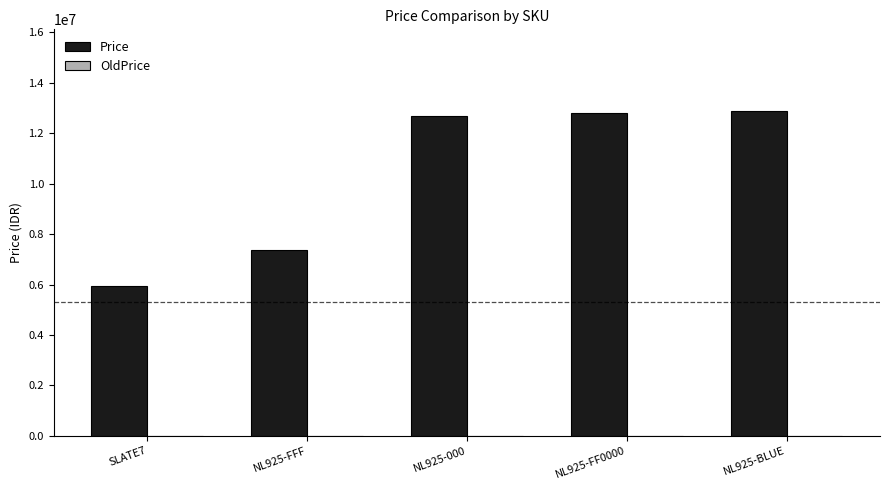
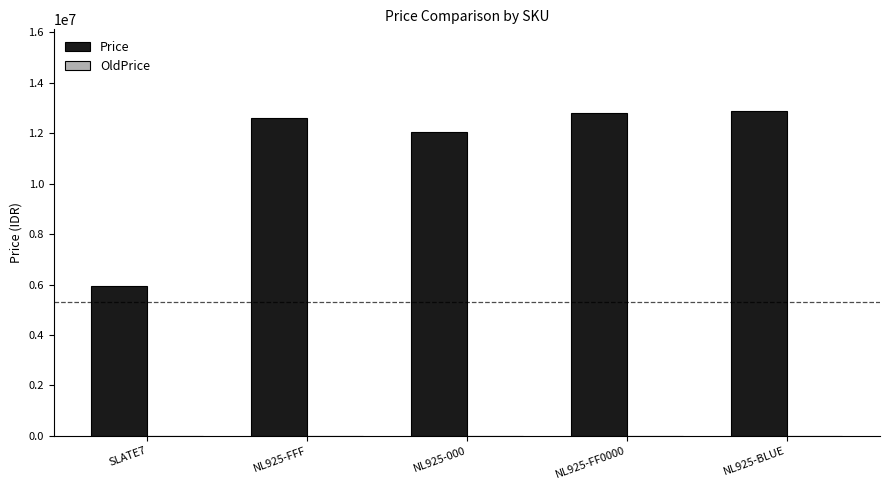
Price, NL925-FFF: 7400000 -> 12600000
Price, NL925-000: 12700000 -> 12100000
